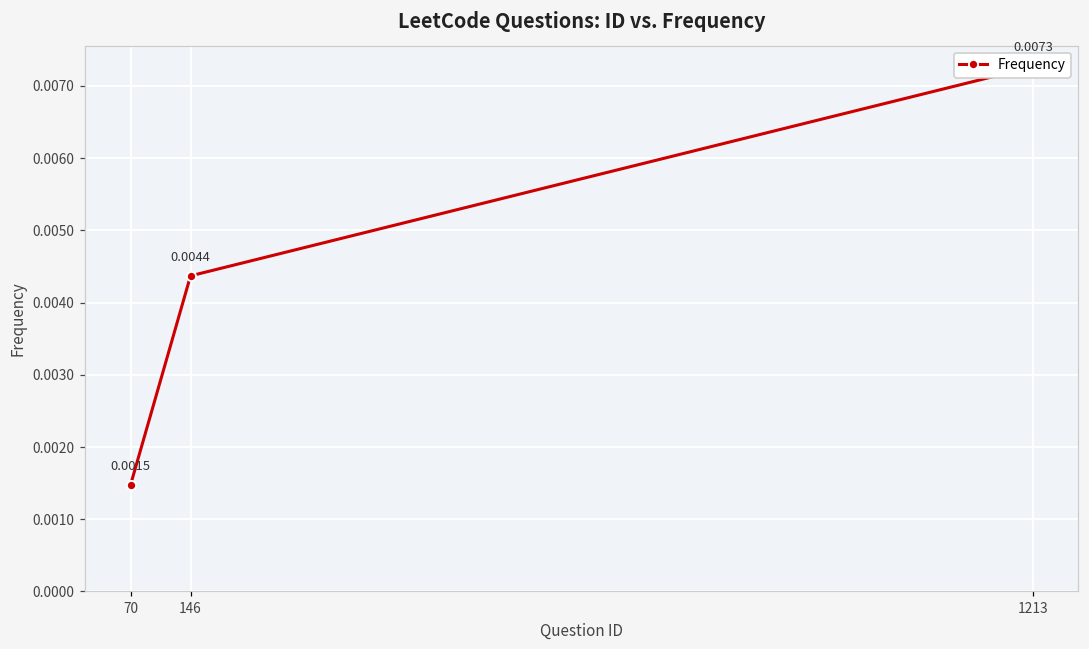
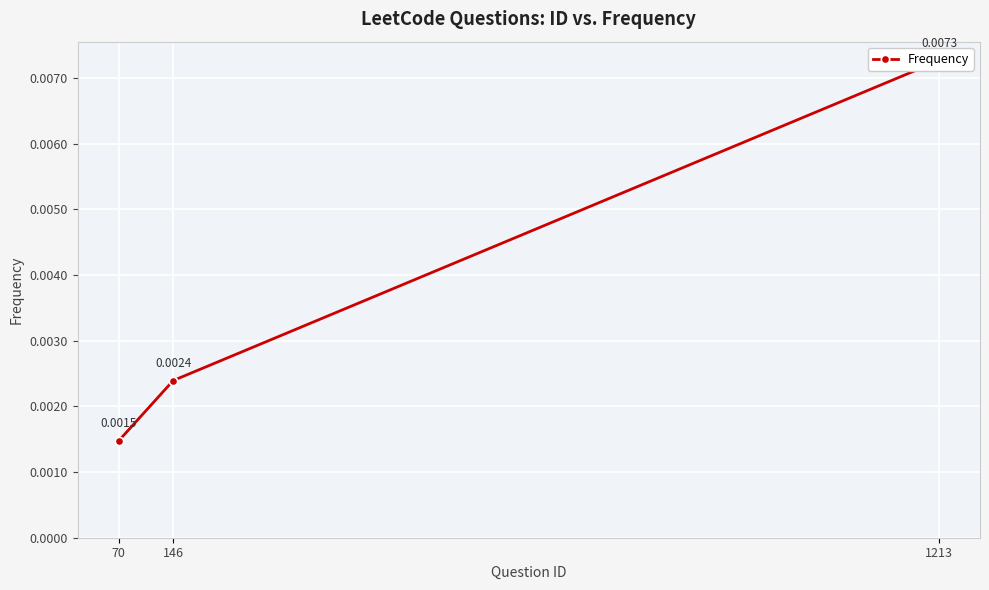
146: 0.0044 -> 0.0024
